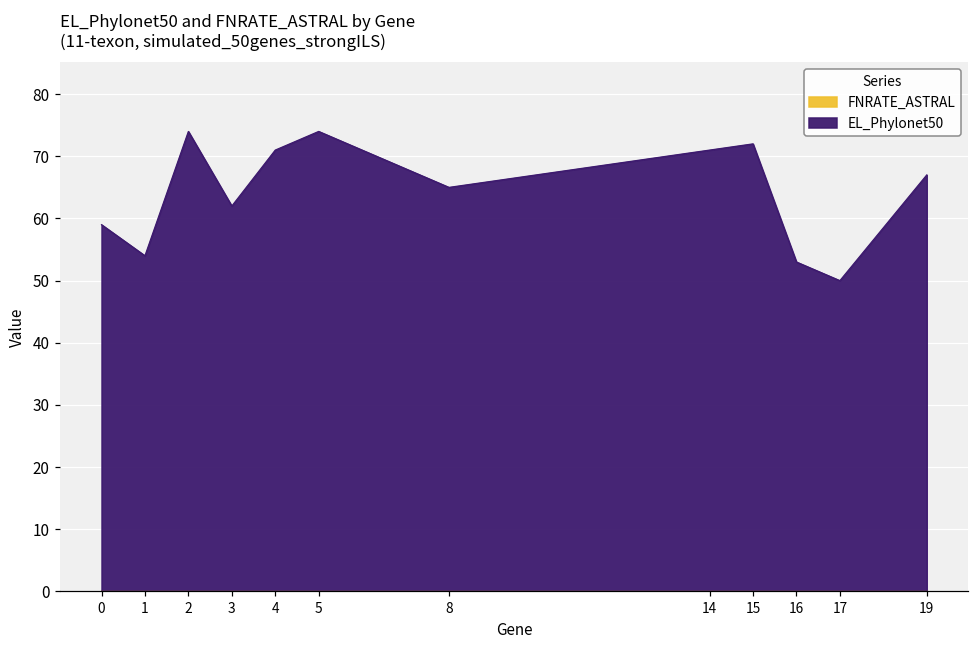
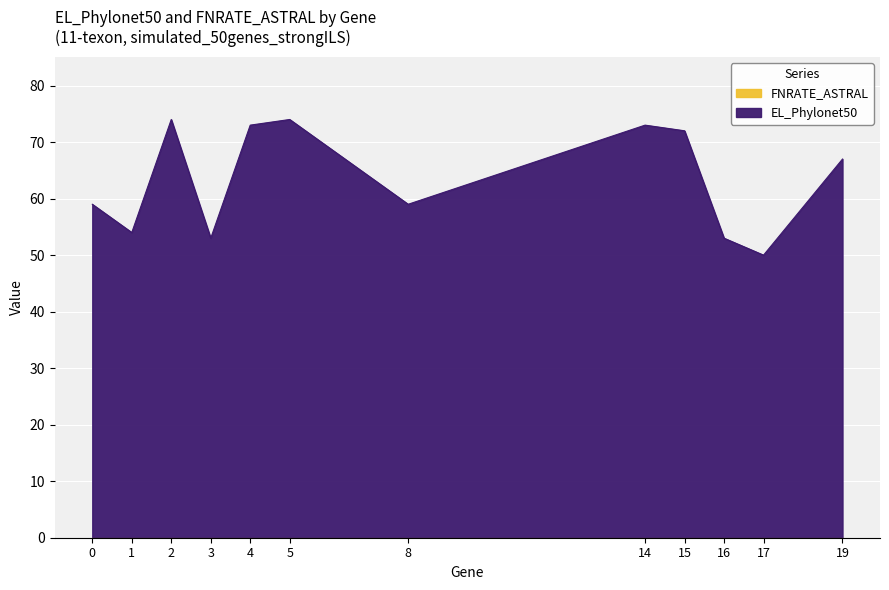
EL_Phylonet50, 3: 62 -> 53
EL_Phylonet50, 4: 71 -> 73
EL_Phylonet50, 8: 65 -> 59
EL_Phylonet50, 14: 71 -> 73
